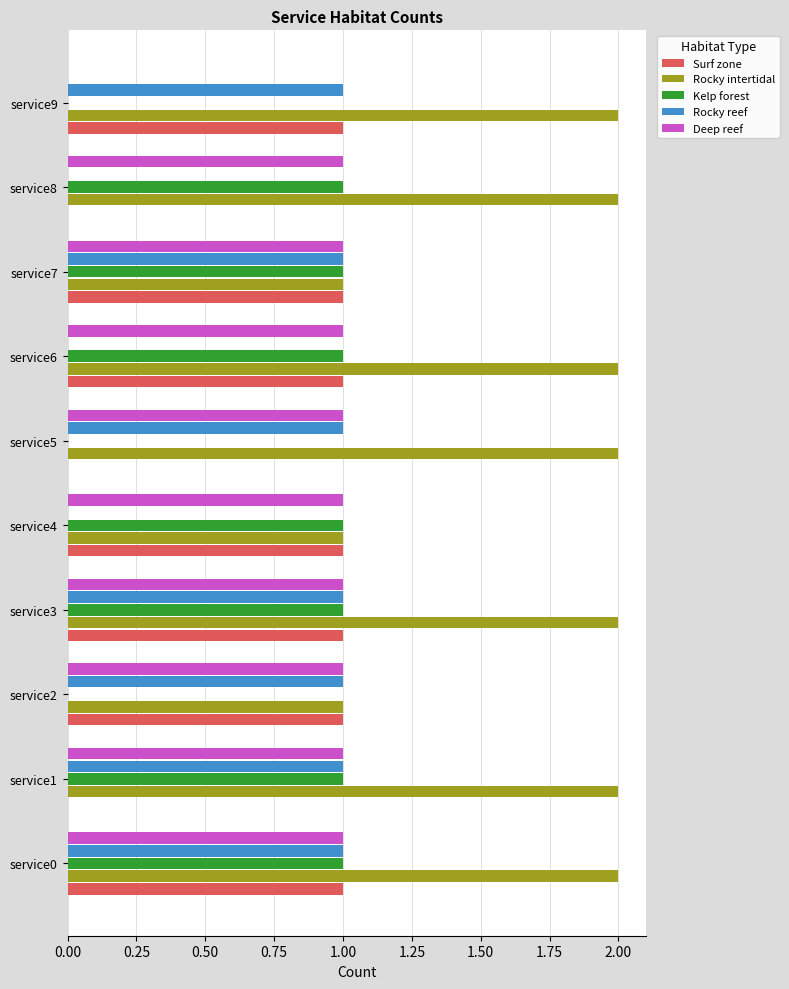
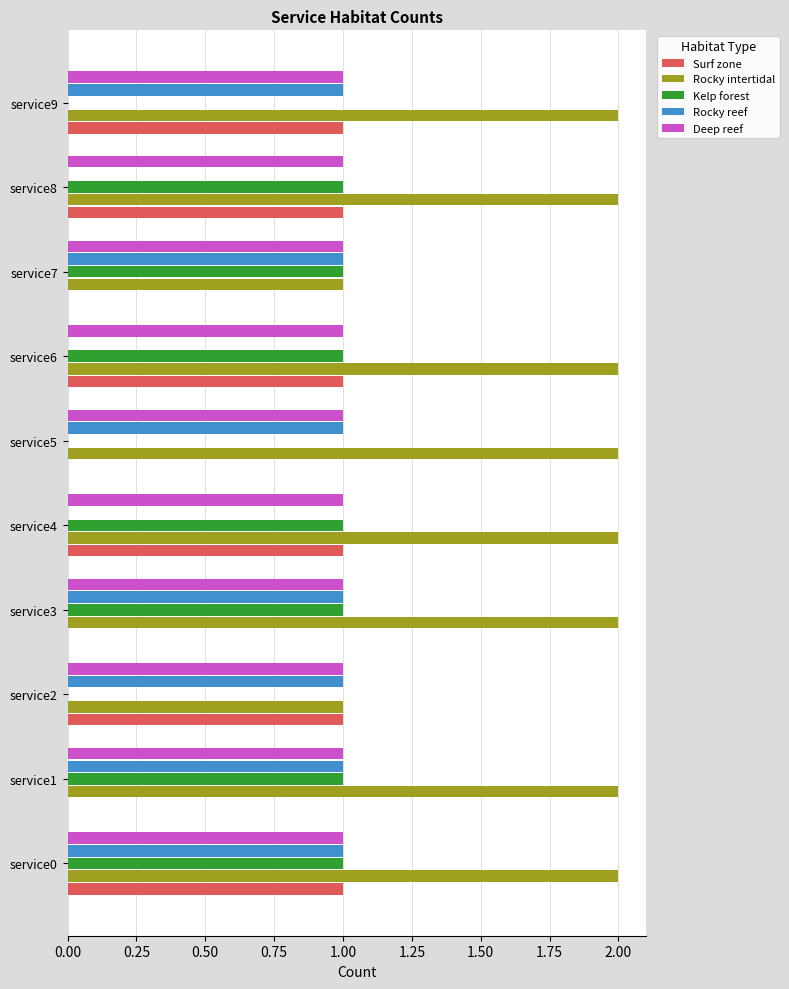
Deep reef, service9: 0 -> 1
Surf zone, service8: 0 -> 1
Surf zone, service7: 1 -> 0
Rocky intertidal, service4: 1 -> 2
Surf zone, service3: 1 -> 0
